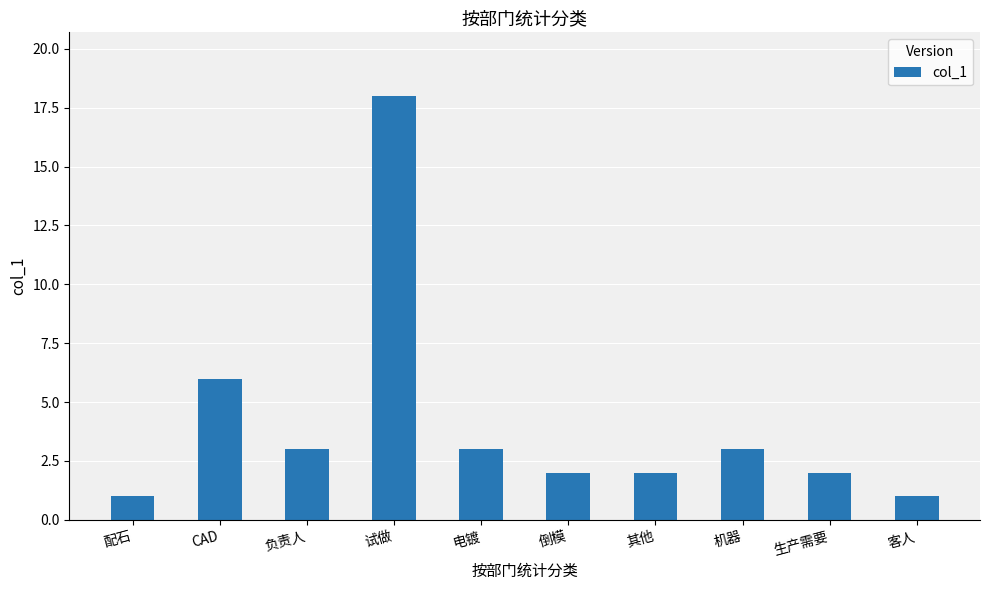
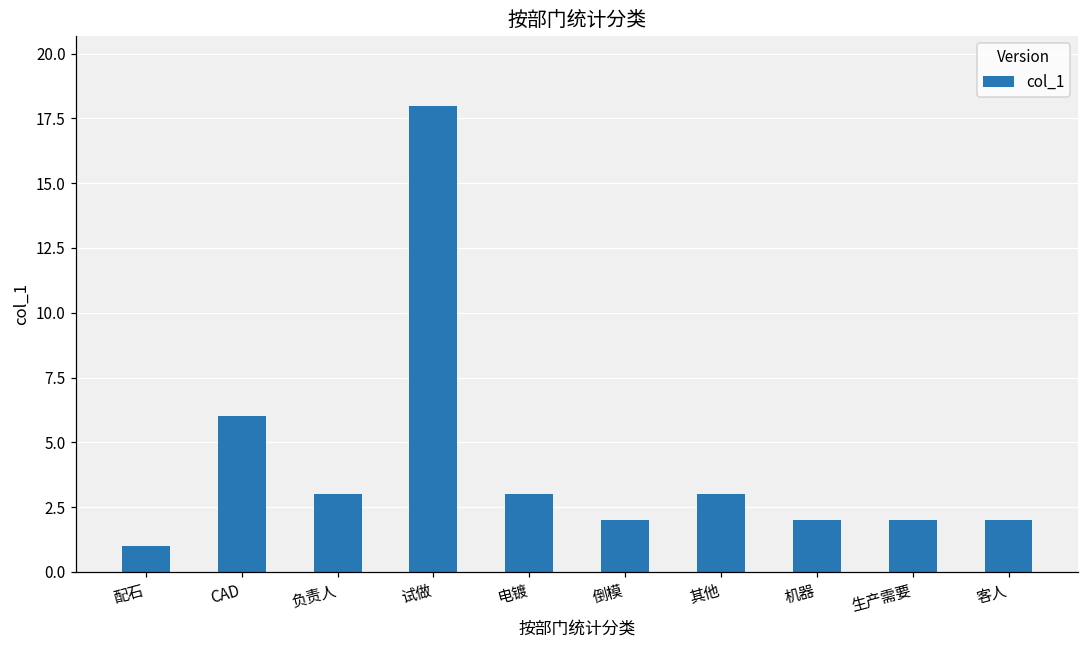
其他: 2 -> 3
机器: 3 -> 2
客人: 1 -> 2
